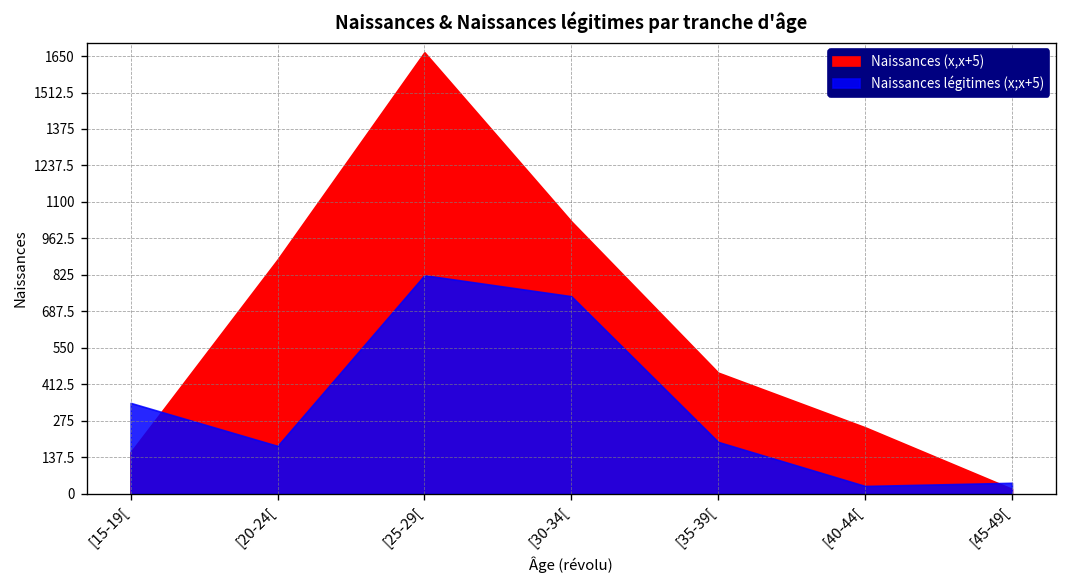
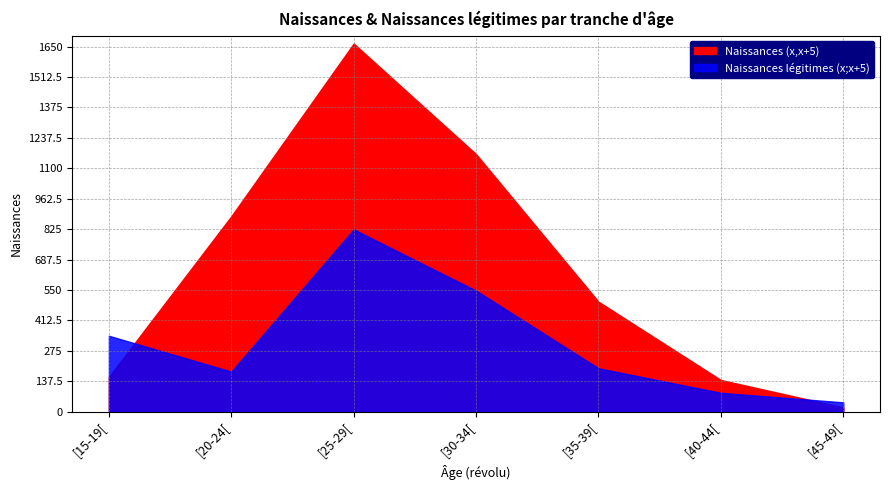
Naissances (x,x+5), [30-34[: 1030 -> 1160
Naissances légitimes (x;x+5), [30-34[: 750 -> 550
Naissances (x,x+5), [35-39[: 460 -> 500
Naissances (x,x+5), [40-44[: 250 -> 140
Naissances légitimes (x;x+5), [40-44[: 30 -> 90
